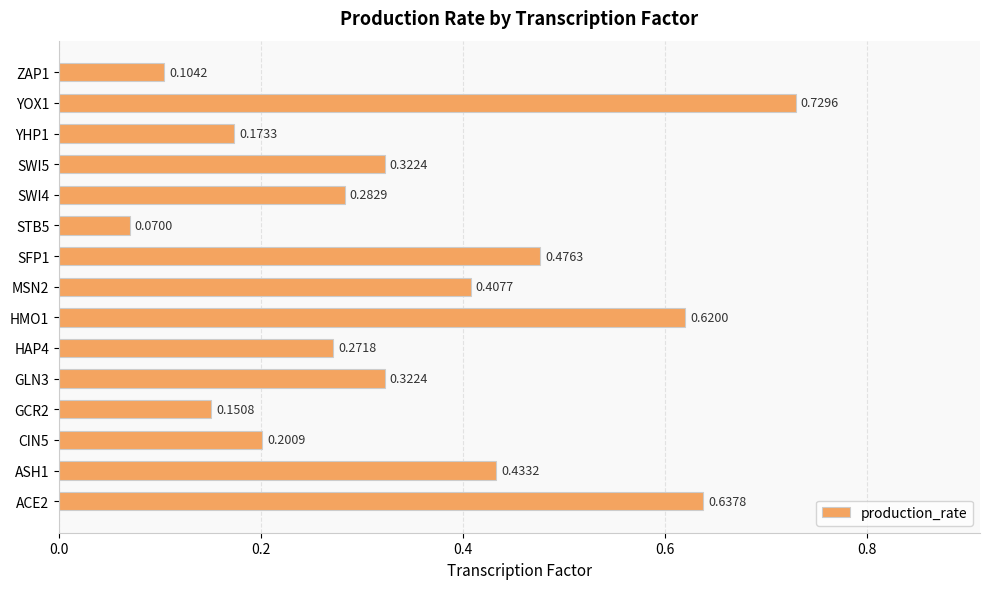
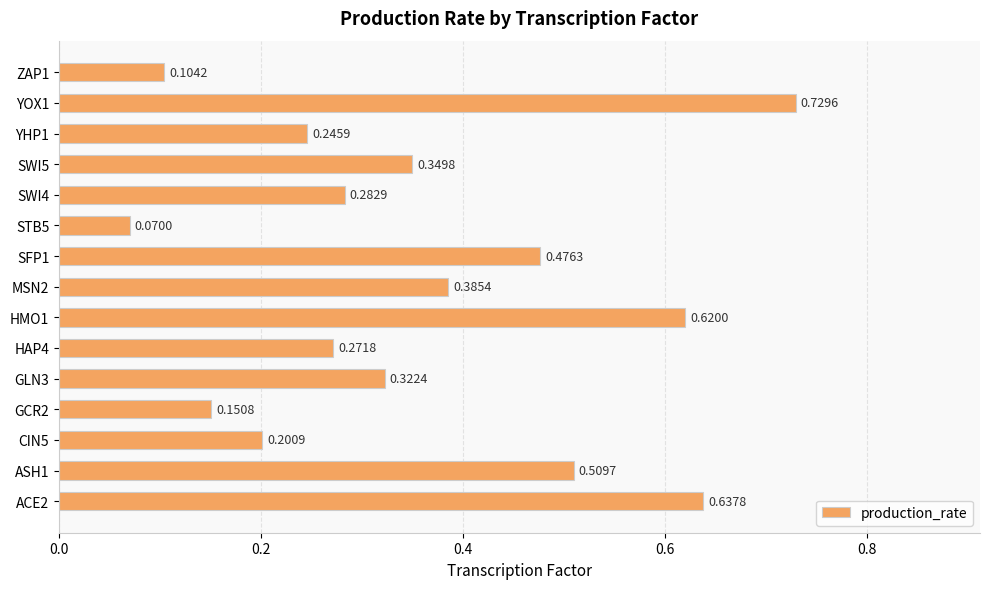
YHP1: 0.1733 -> 0.2459
SWI5: 0.3224 -> 0.3498
MSN2: 0.4077 -> 0.3854
ASH1: 0.4332 -> 0.5097
